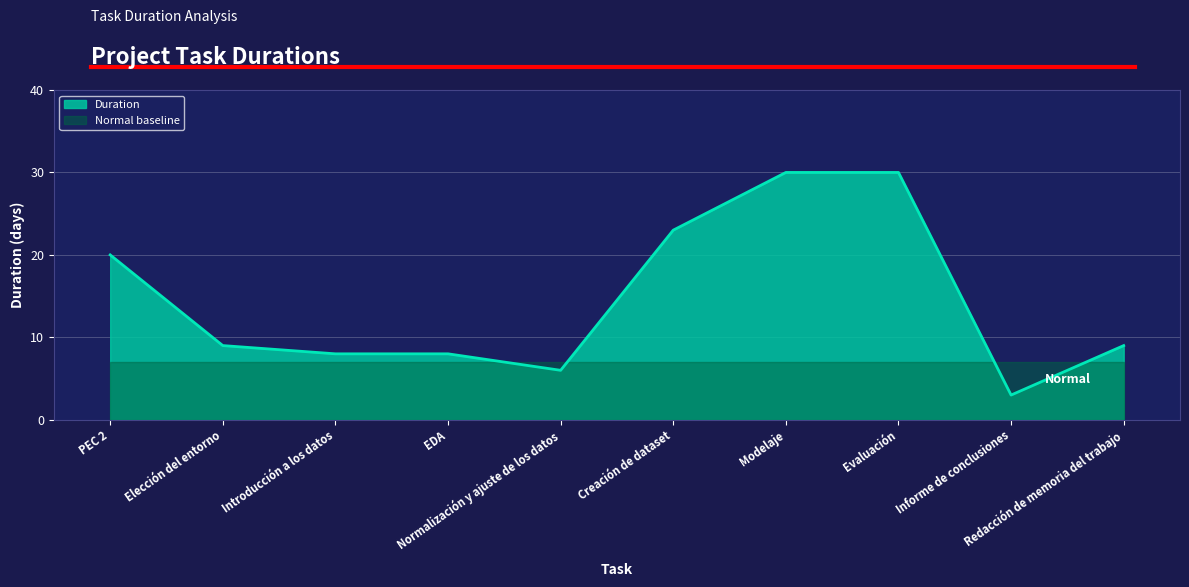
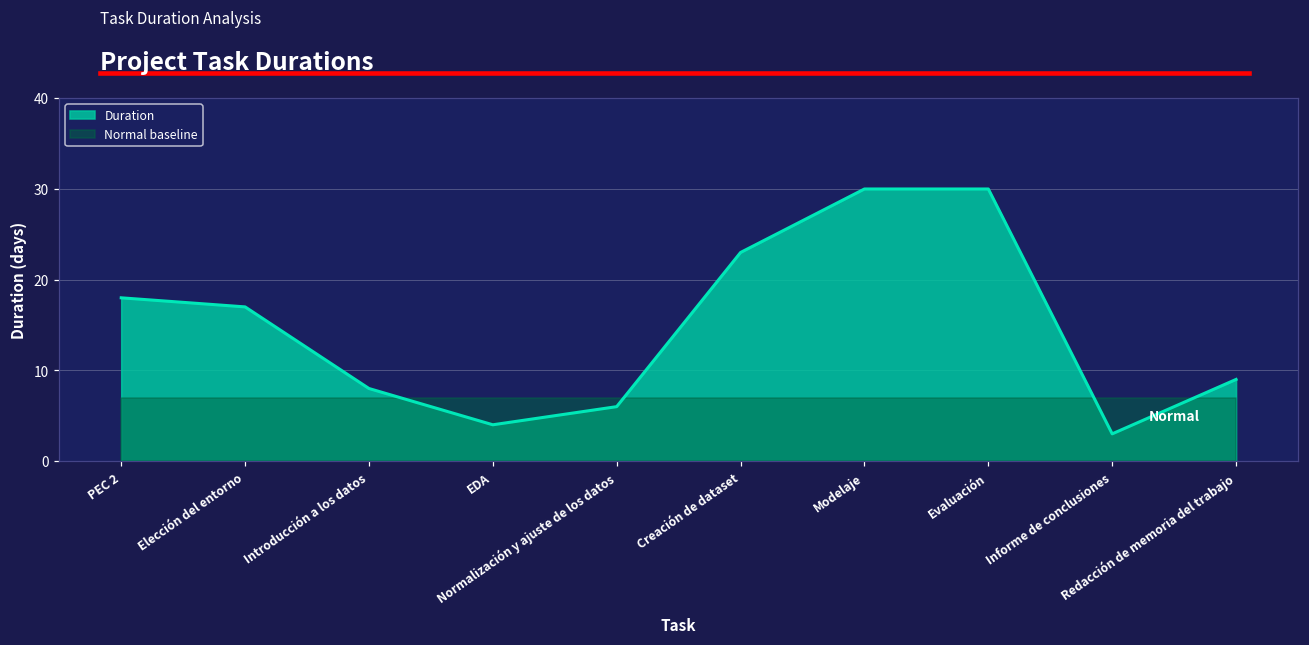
Duration, PEC 2: 20 -> 18
Duration, Elección del entorno: 9 -> 17
Duration, EDA: 8 -> 4
